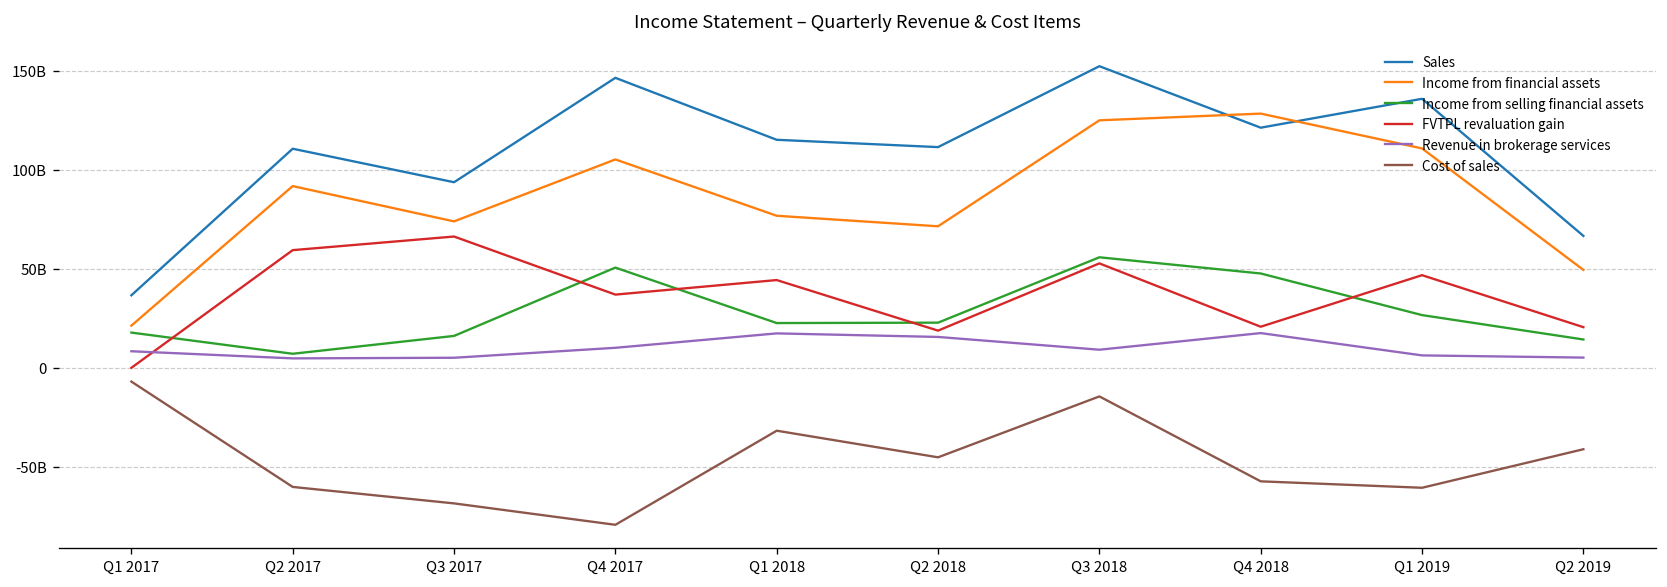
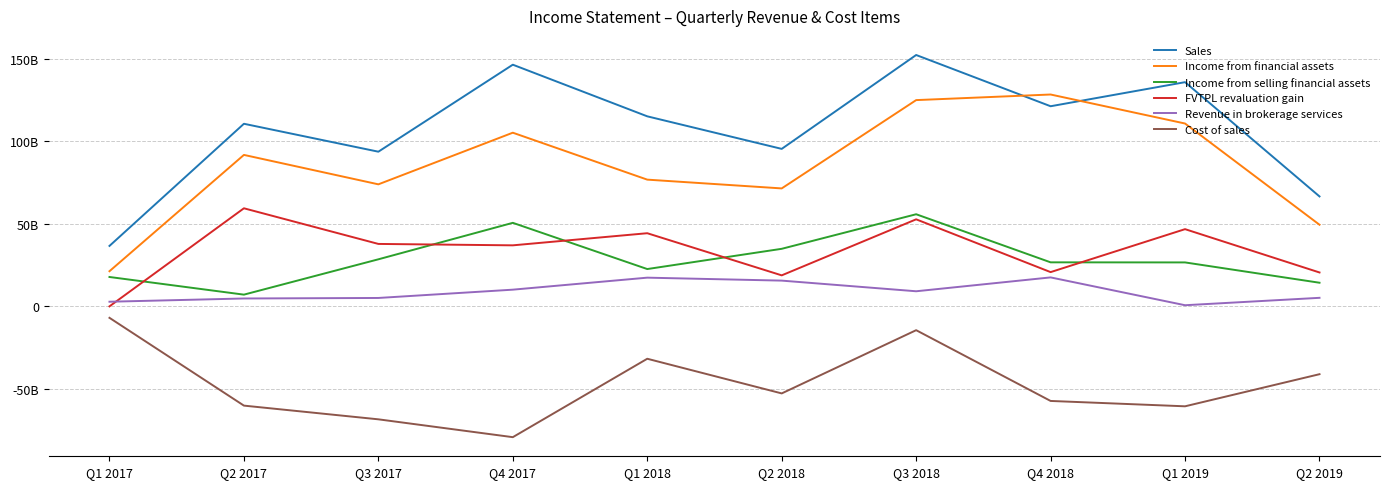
Revenue in brokerage services, Q1 2017: 8000000000 -> 3000000000
Income from selling financial assets, Q3 2017: 16000000000 -> 29000000000
FVTPL revaluation gain, Q3 2017: 66000000000 -> 38000000000
Sales, Q2 2018: 111000000000 -> 95000000000
Income from selling financial assets, Q2 2018: 23000000000 -> 35000000000
Cost of sales, Q2 2018: -45000000000 -> -53000000000
Income from selling financial assets, Q4 2018: 48000000000 -> 27000000000
Revenue in brokerage services, Q1 2019: 6000000000 -> 1000000000
